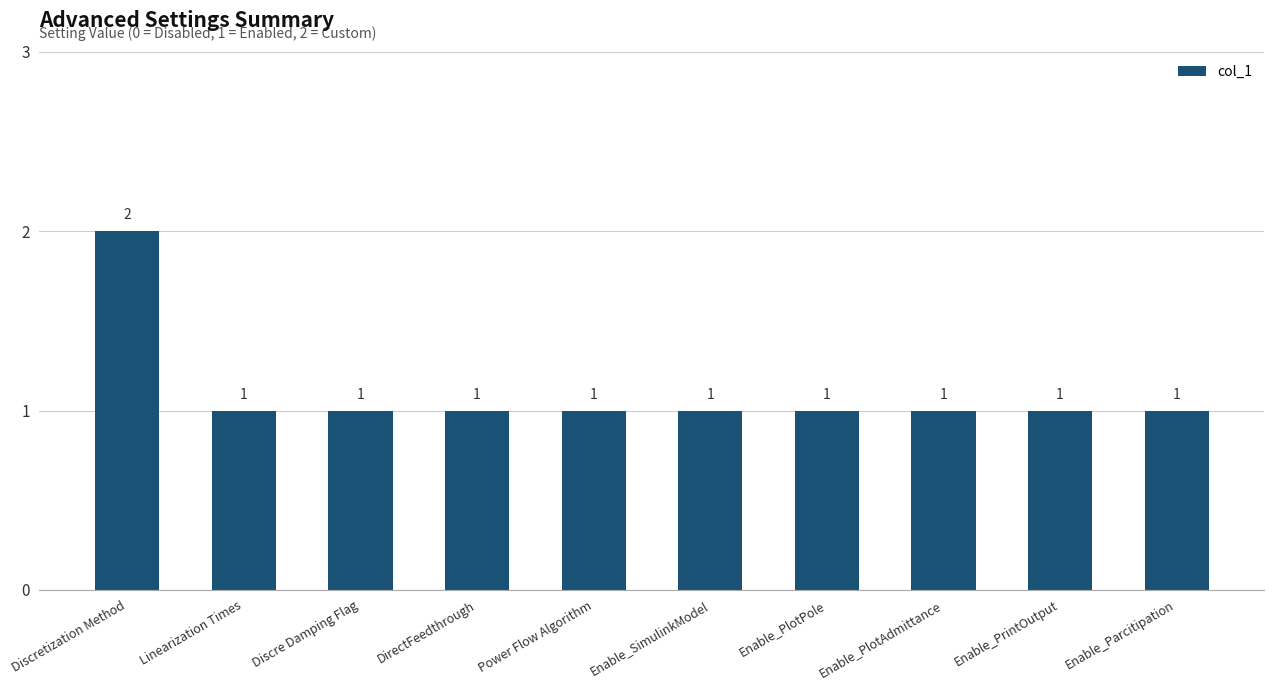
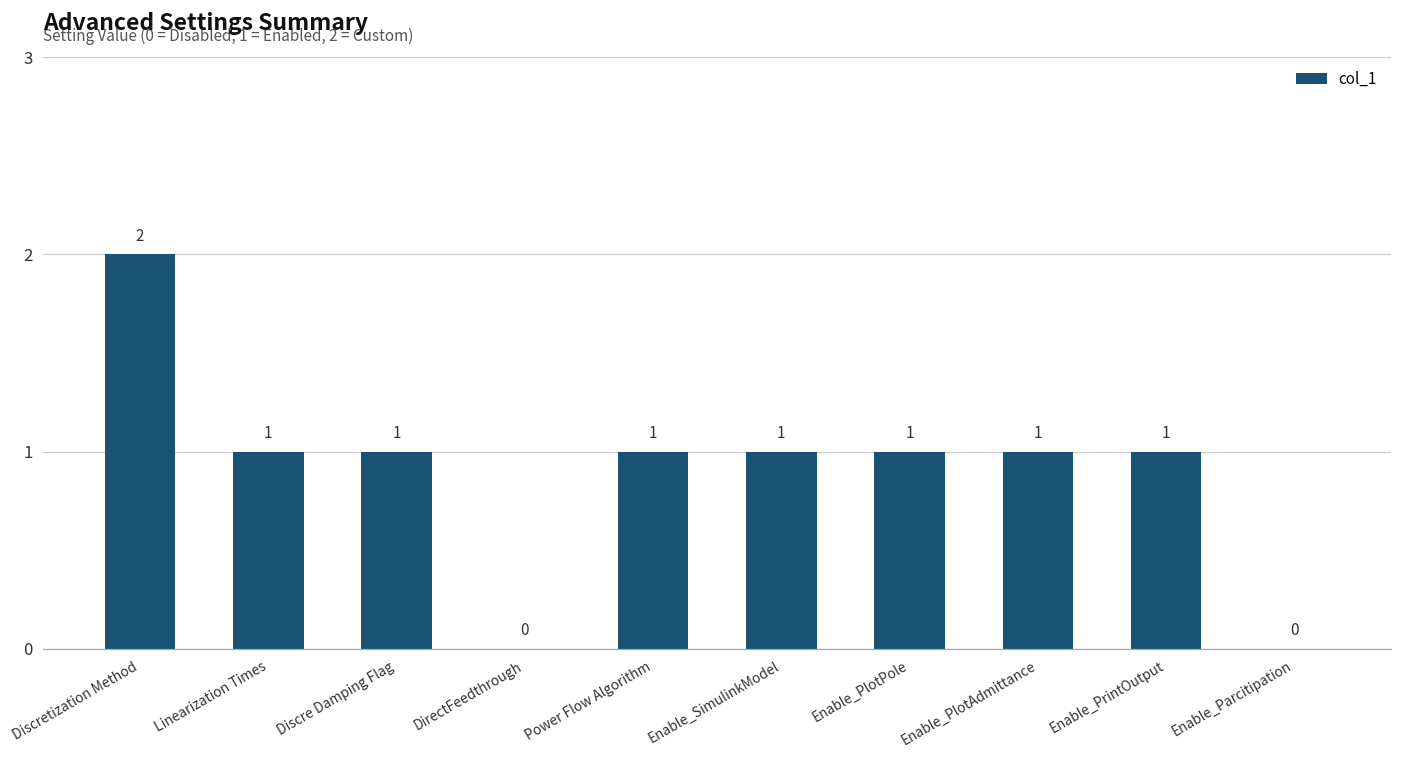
DirectFeedthrough: 1 -> 0
Enable_Parcitipation: 1 -> 0
